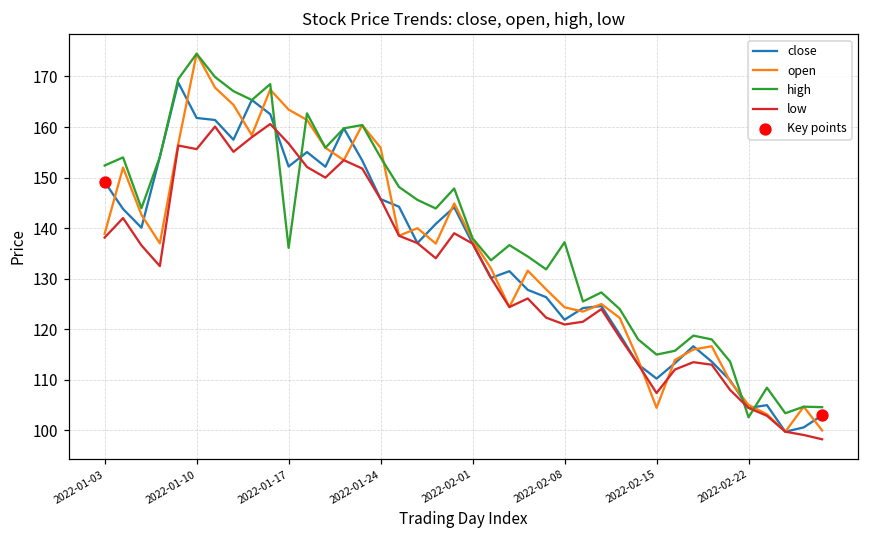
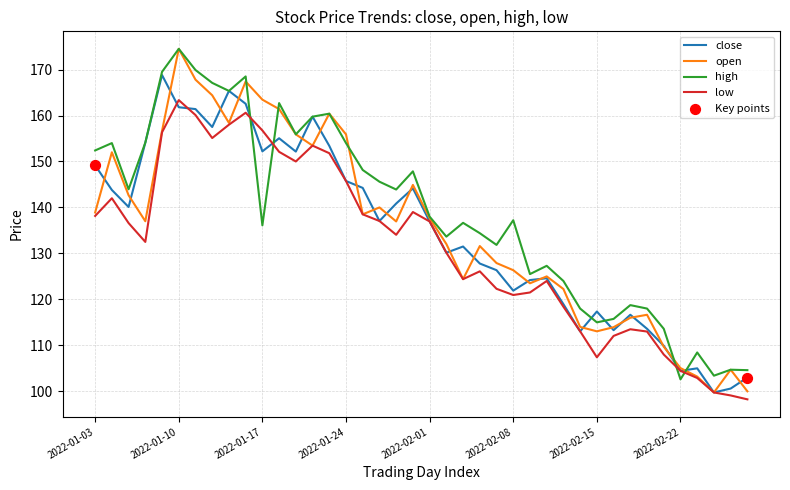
low, 2022-01-10: 156 -> 163
open, 2022-02-08: 124 -> 126
close, 2022-02-15: 110 -> 117
open, 2022-02-15: 104 -> 113
